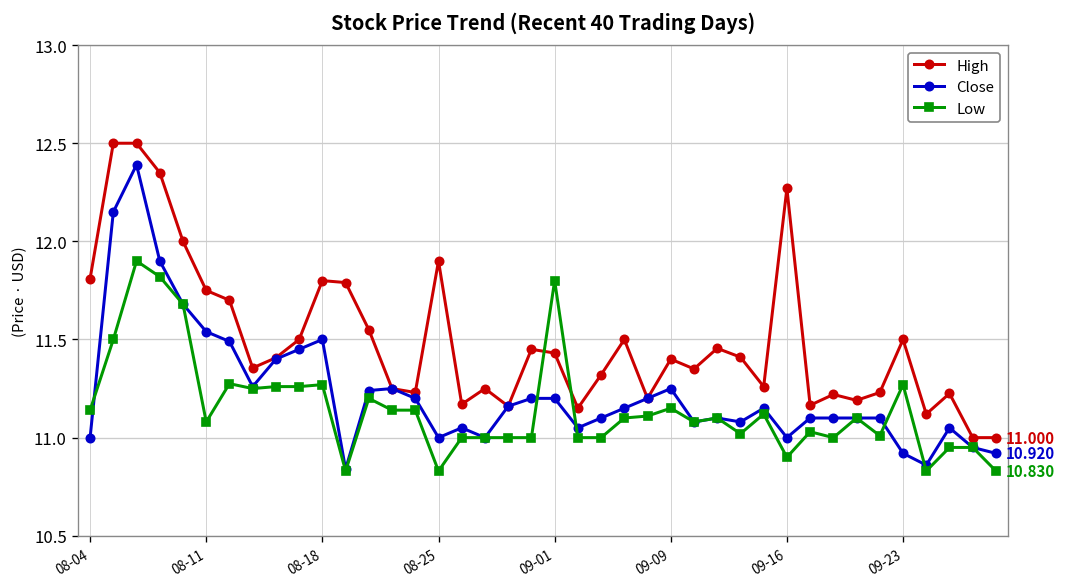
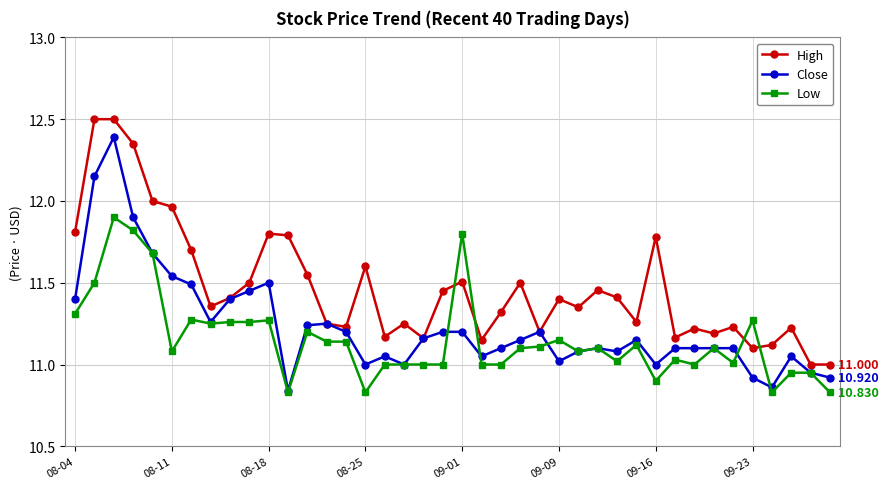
Close, 08-04: 11.0 -> 11.4
Low, 08-04: 11.14 -> 11.31
High, 08-11: 11.75 -> 11.97
High, 08-25: 11.9 -> 11.6
High, 09-01: 11.43 -> 11.51
Close, 09-09: 11.25 -> 11.02
High, 09-16: 12.27 -> 11.78
High, 09-23: 11.5 -> 11.1
